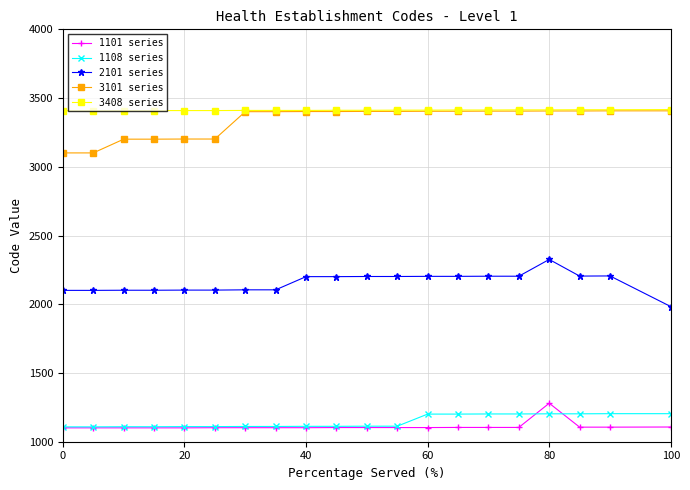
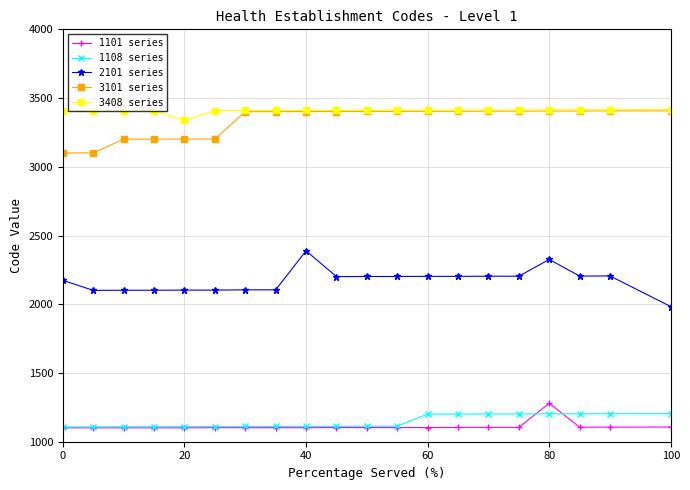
2101 series, 0: 2100 -> 2170
3408 series, 20: 3410 -> 3340
2101 series, 40: 2200 -> 2390
